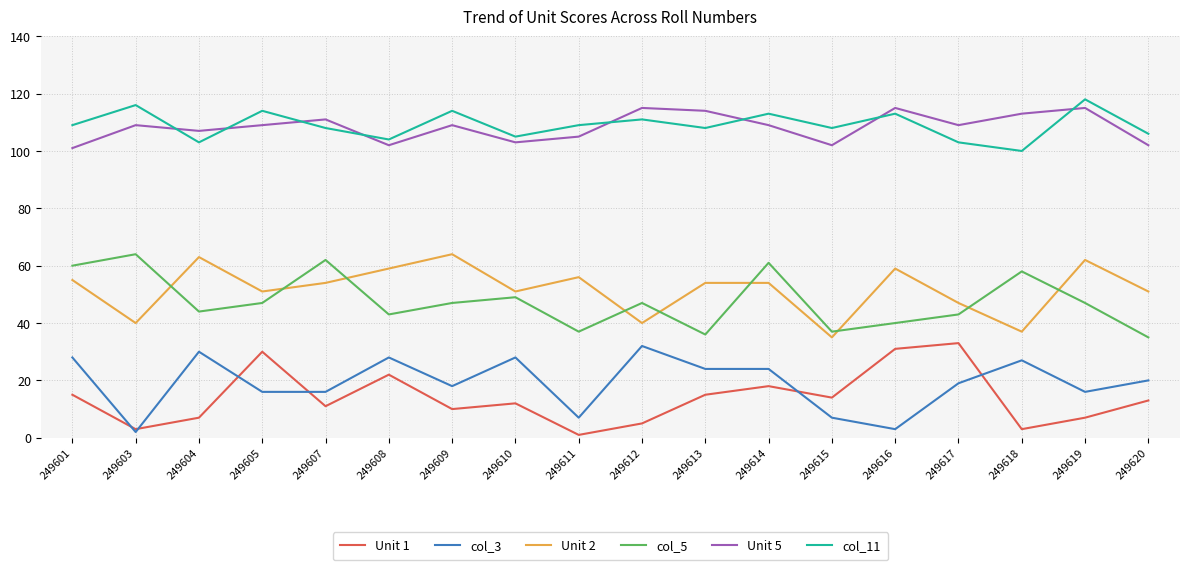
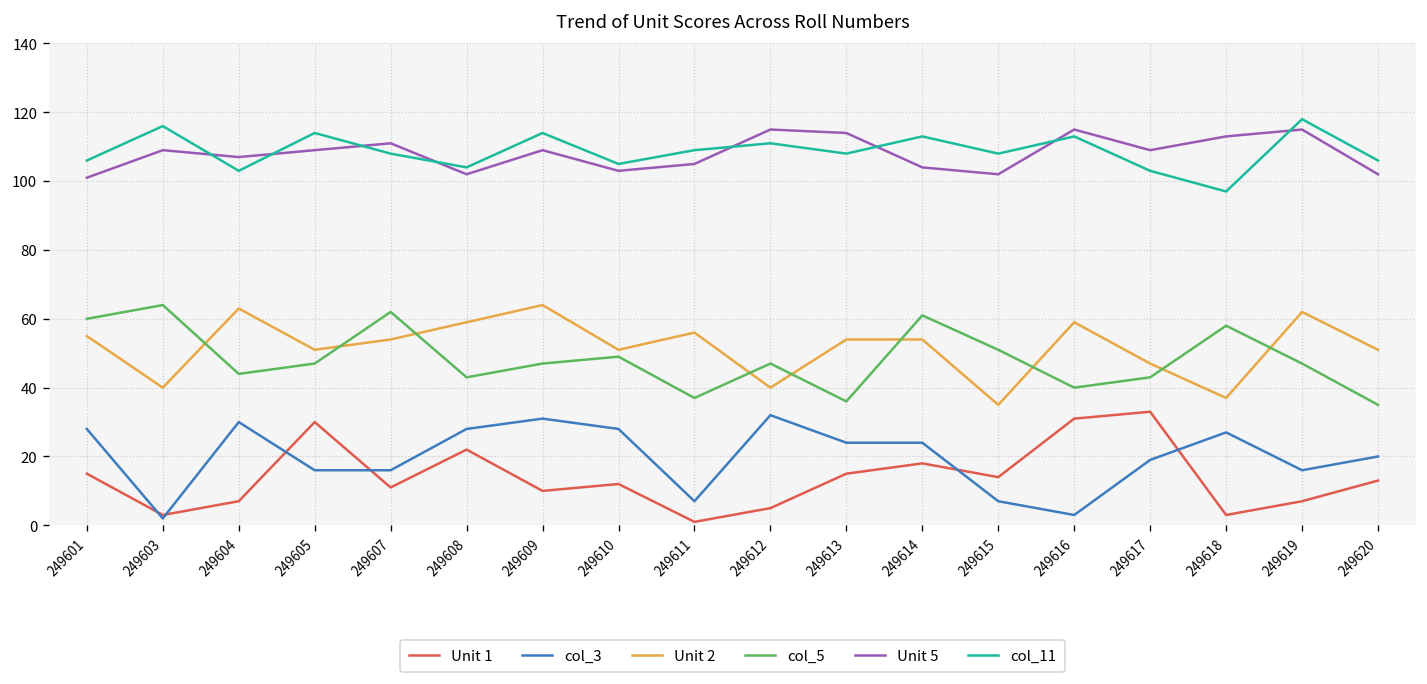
col_11, 249601: 109 -> 106
col_3, 249609: 18 -> 31
Unit 5, 249614: 109 -> 104
col_5, 249615: 37 -> 51
col_11, 249618: 100 -> 97
